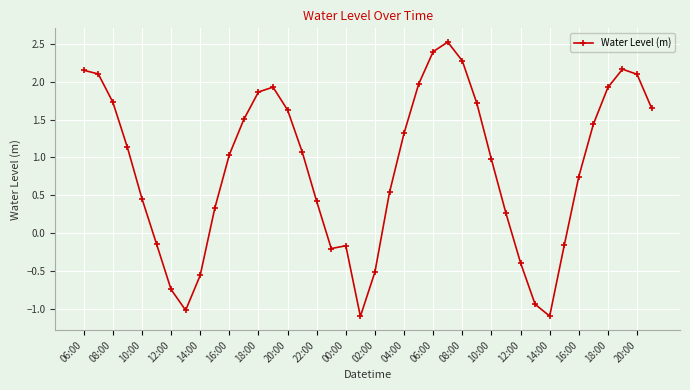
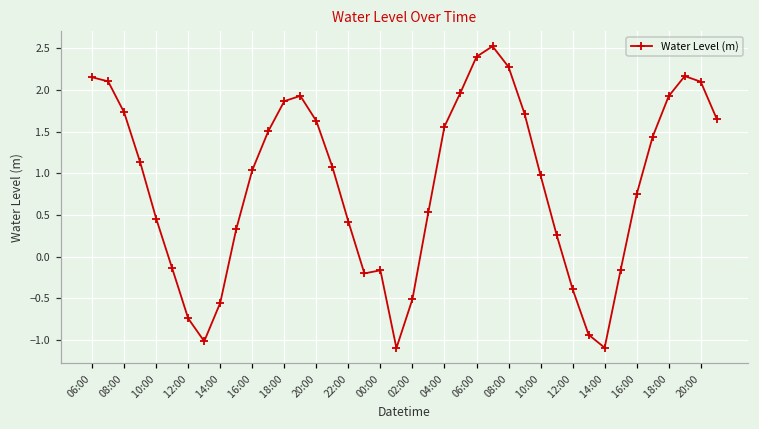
04:00: 1.3 -> 1.6
